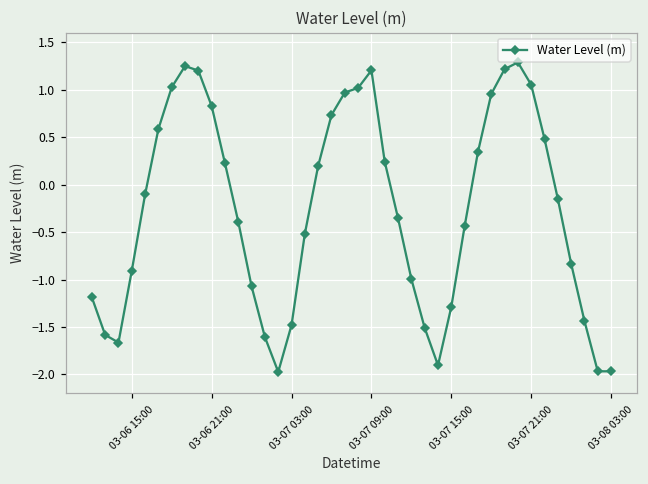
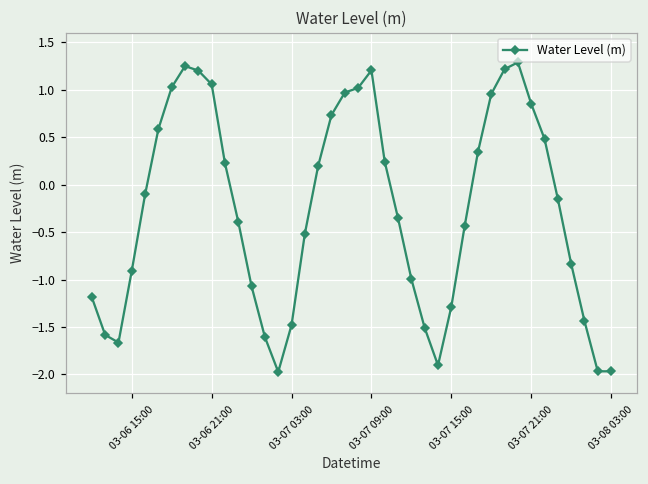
03-06 21:00: 0.8 -> 1.1
03-07 21:00: 1.1 -> 0.9
